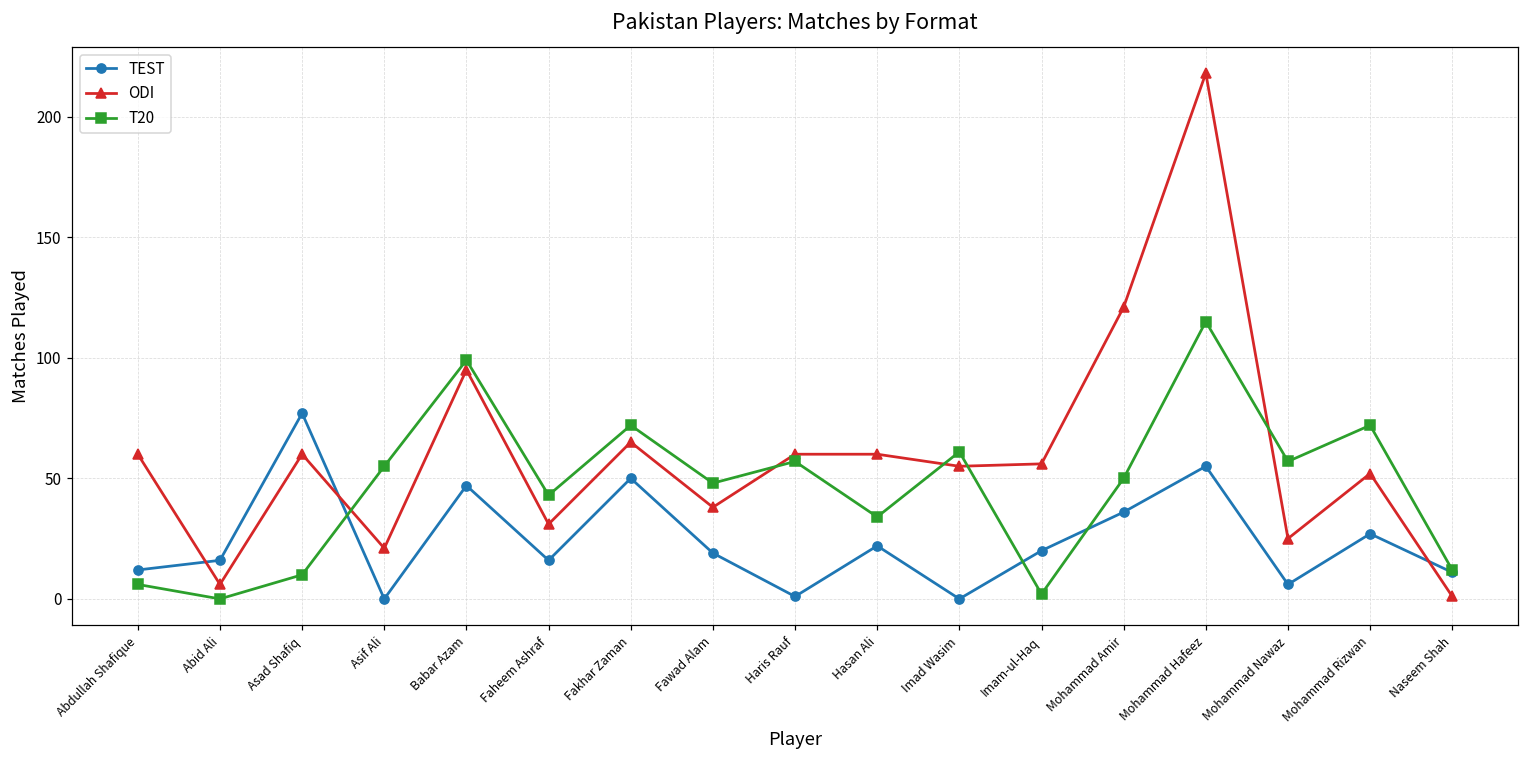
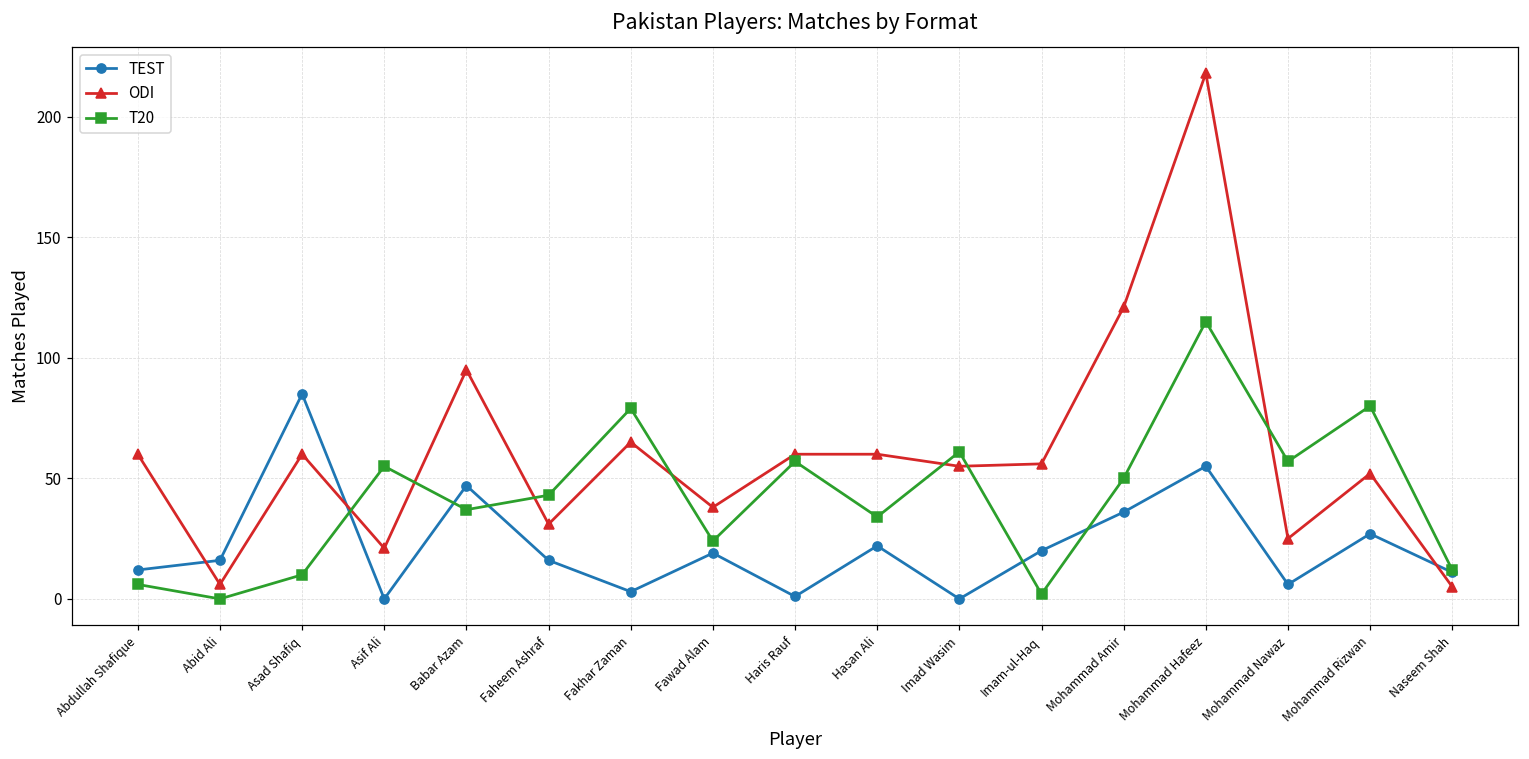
TEST, Asad Shafiq: 77 -> 85
T20, Babar Azam: 99 -> 37
TEST, Fakhar Zaman: 50 -> 3
T20, Fakhar Zaman: 72 -> 79
T20, Fawad Alam: 48 -> 24
T20, Mohammad Rizwan: 72 -> 80
ODI, Naseem Shah: 1 -> 5
